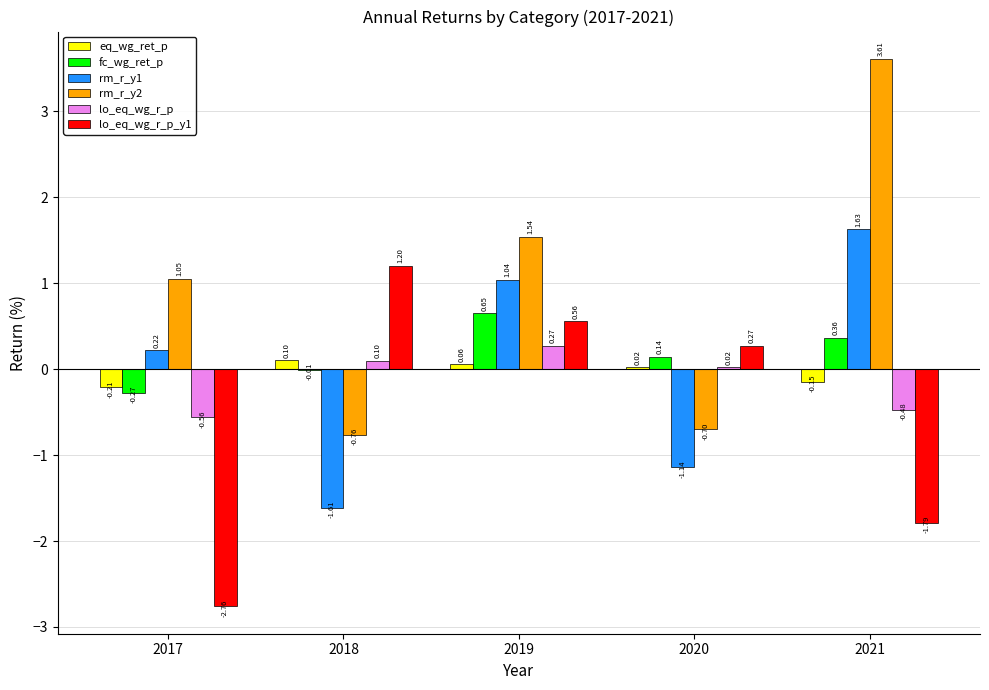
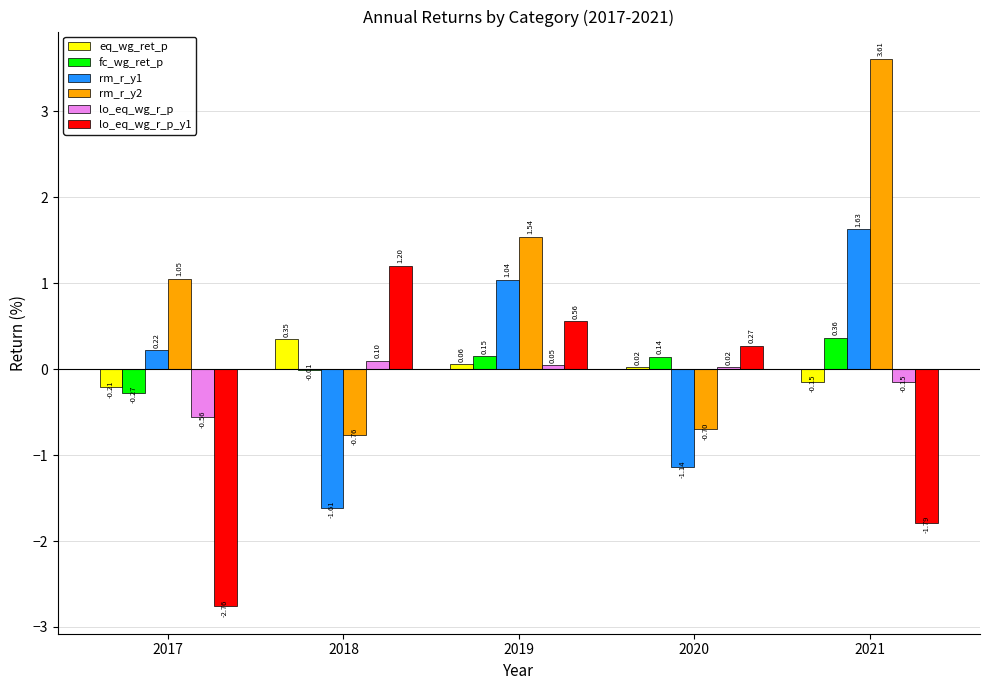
eq_wg_ret_p, 2018: 0.10 -> 0.35
fc_wg_ret_p, 2019: 0.65 -> 0.15
lo_eq_wg_r_p, 2019: 0.27 -> 0.05
lo_eq_wg_r_p, 2021: -0.48 -> -0.15
